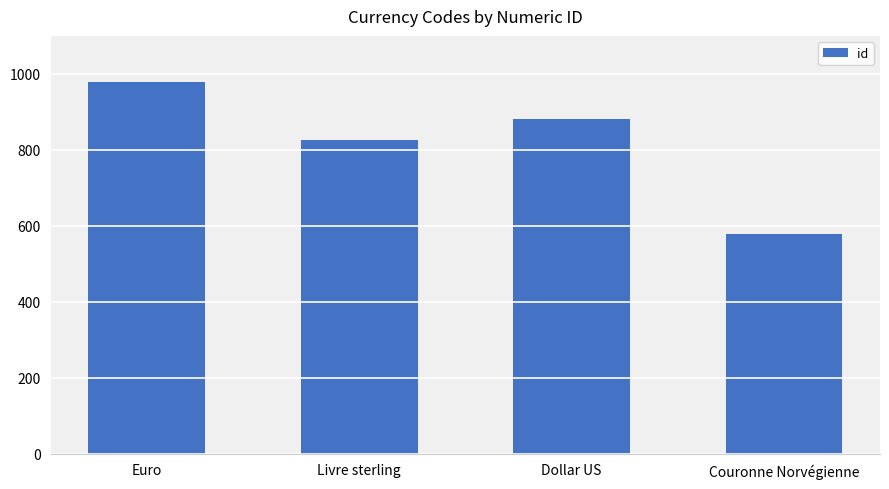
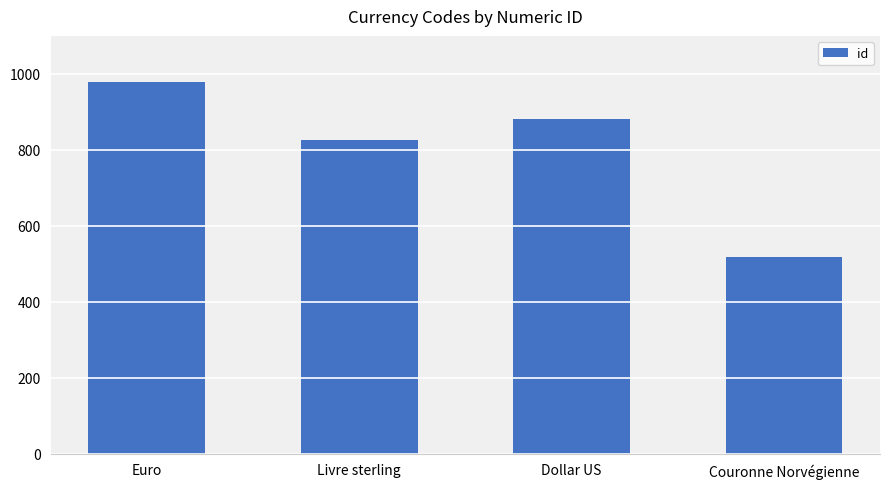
Couronne Norvégienne: 580 -> 520
